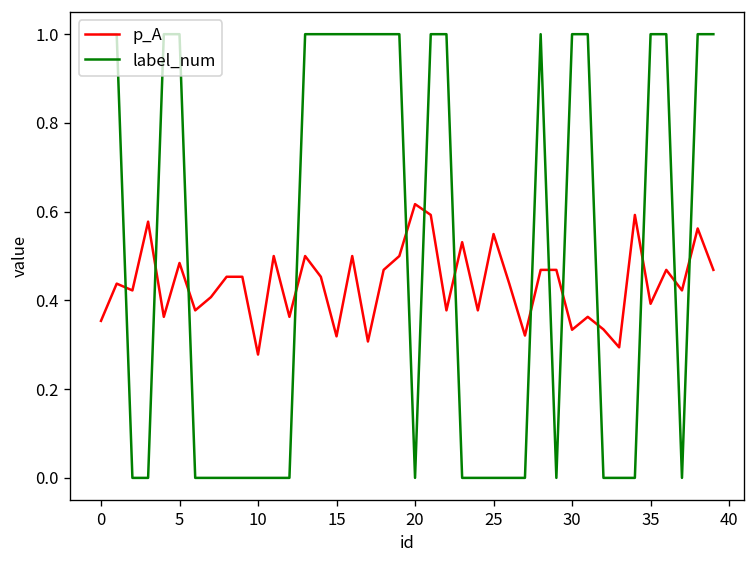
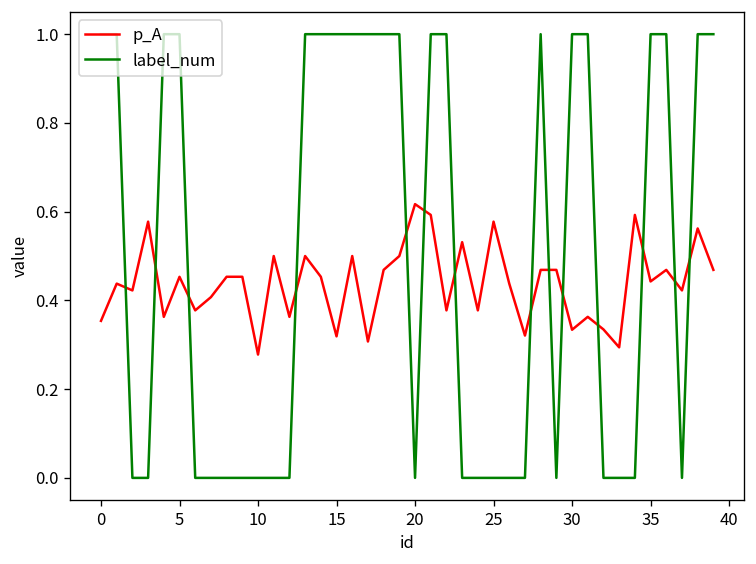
p_A, 5: 0.48 -> 0.45
p_A, 25: 0.55 -> 0.58
p_A, 35: 0.39 -> 0.44
